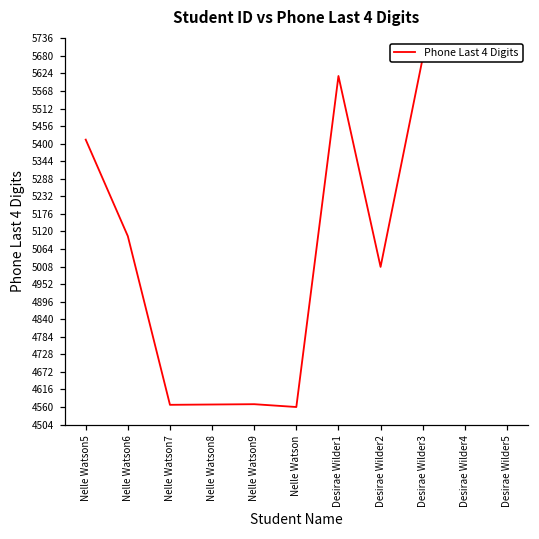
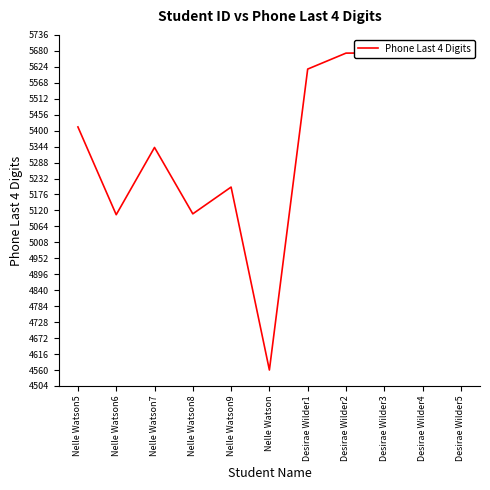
Nelle Watson7: 4570 -> 5340
Nelle Watson8: 4570 -> 5110
Nelle Watson9: 4570 -> 5200
Desirae Wilder2: 5010 -> 5670
